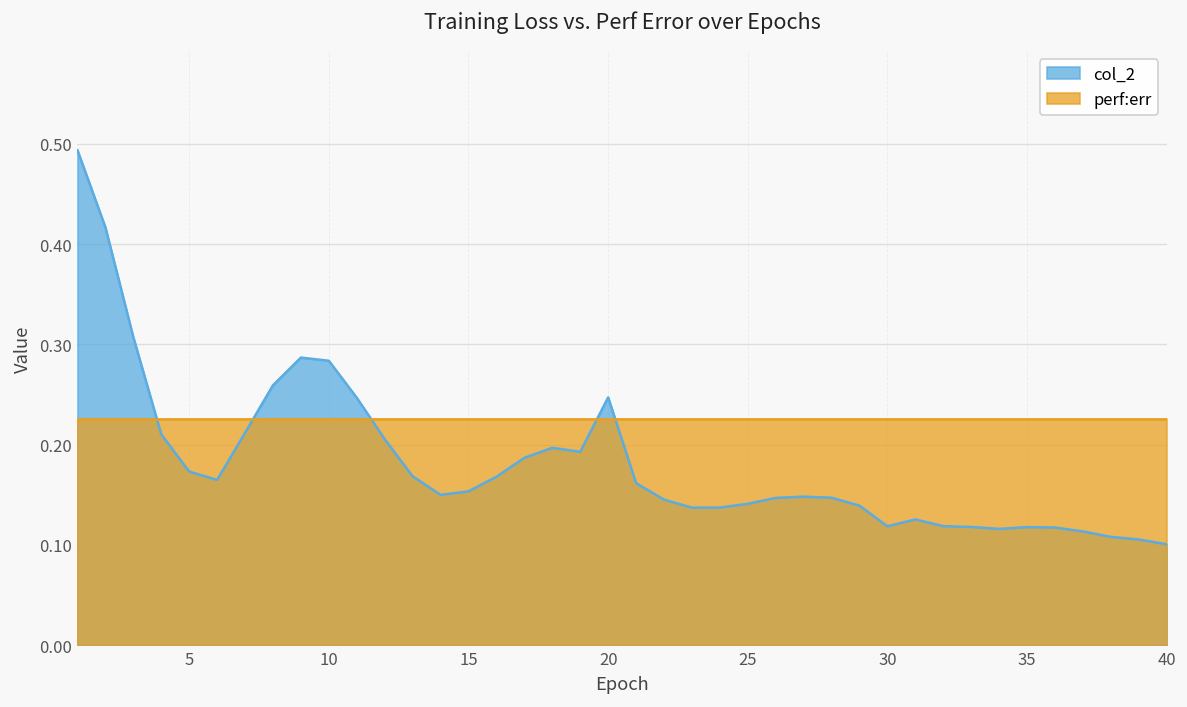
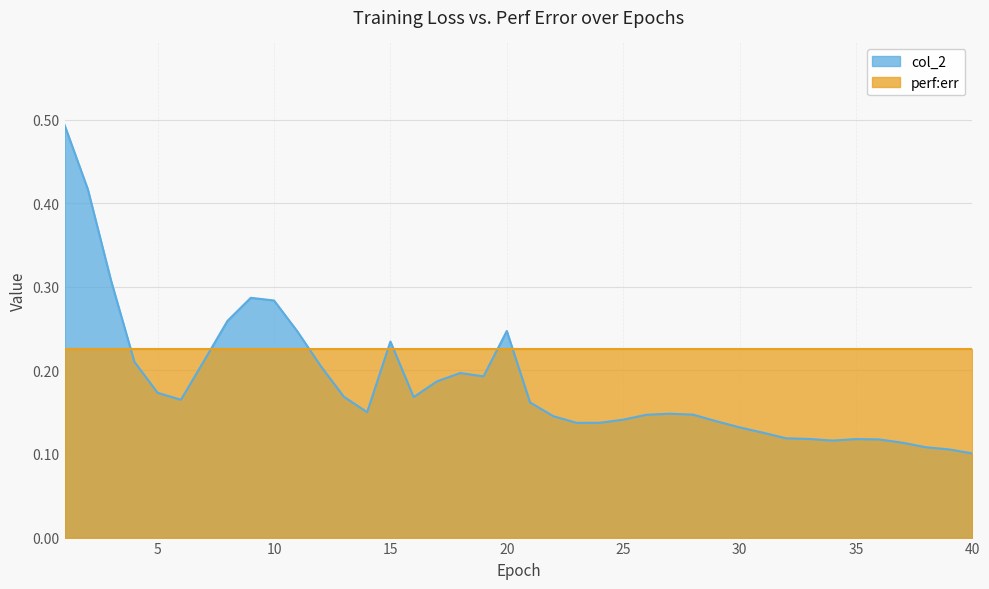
col_2, 15: 0.15 -> 0.23
col_2, 30: 0.12 -> 0.13
